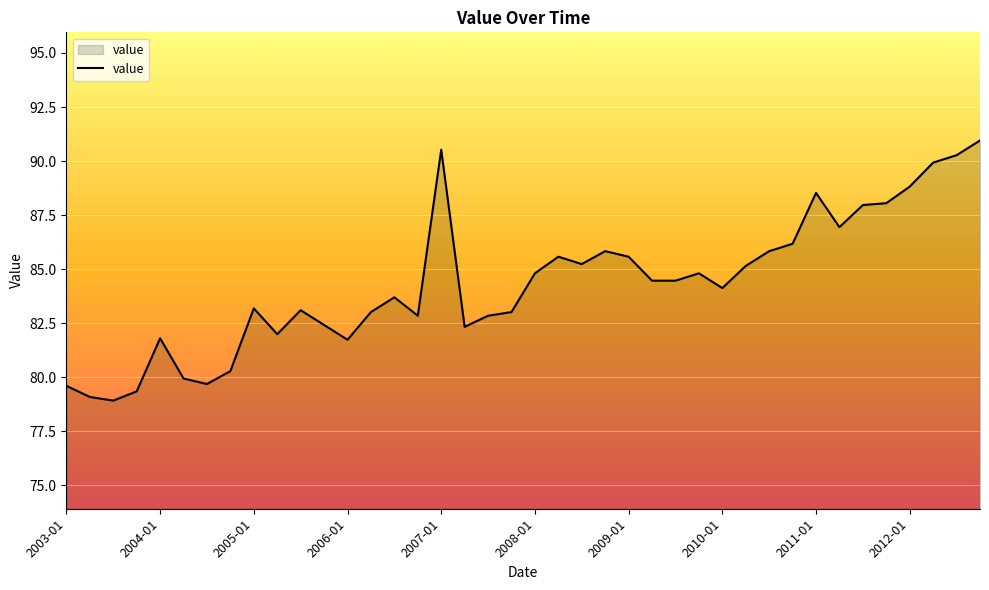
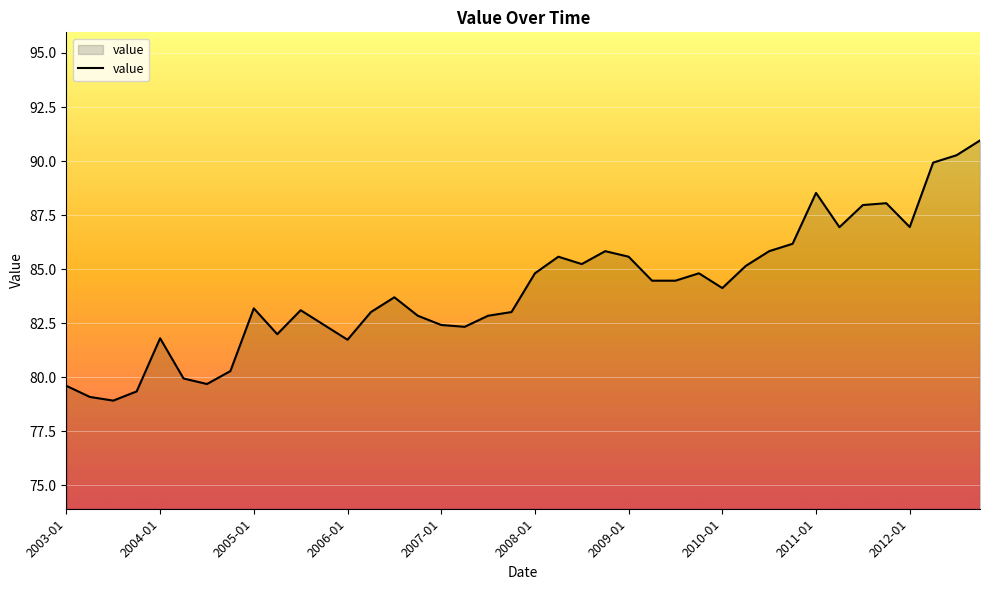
2007-01: 90.5 -> 82.4
2012-01: 88.8 -> 87.0
